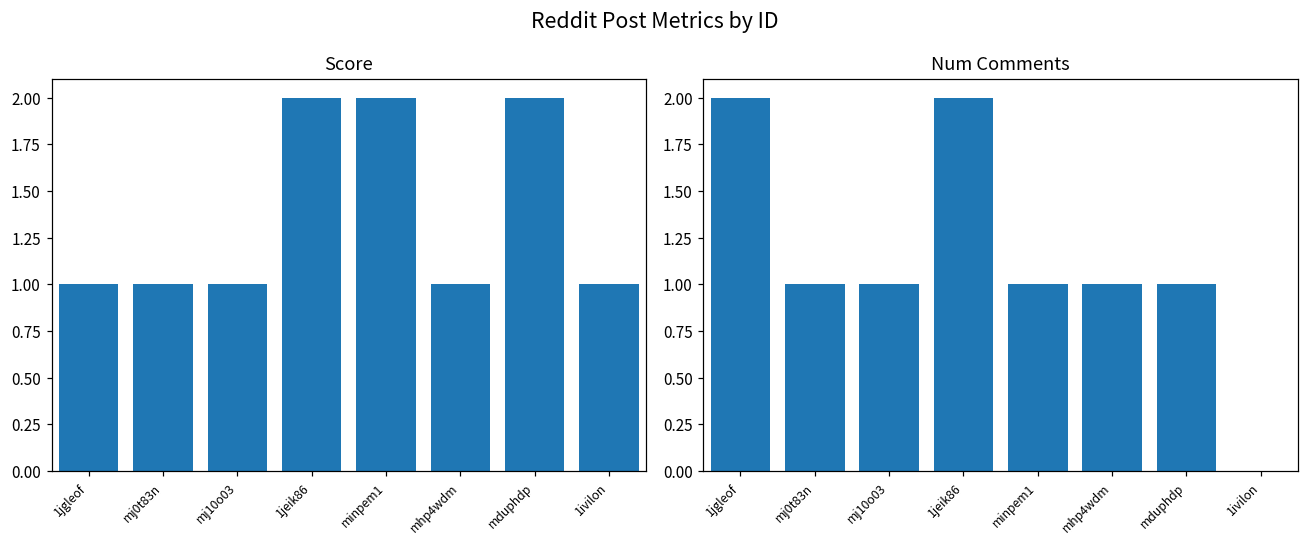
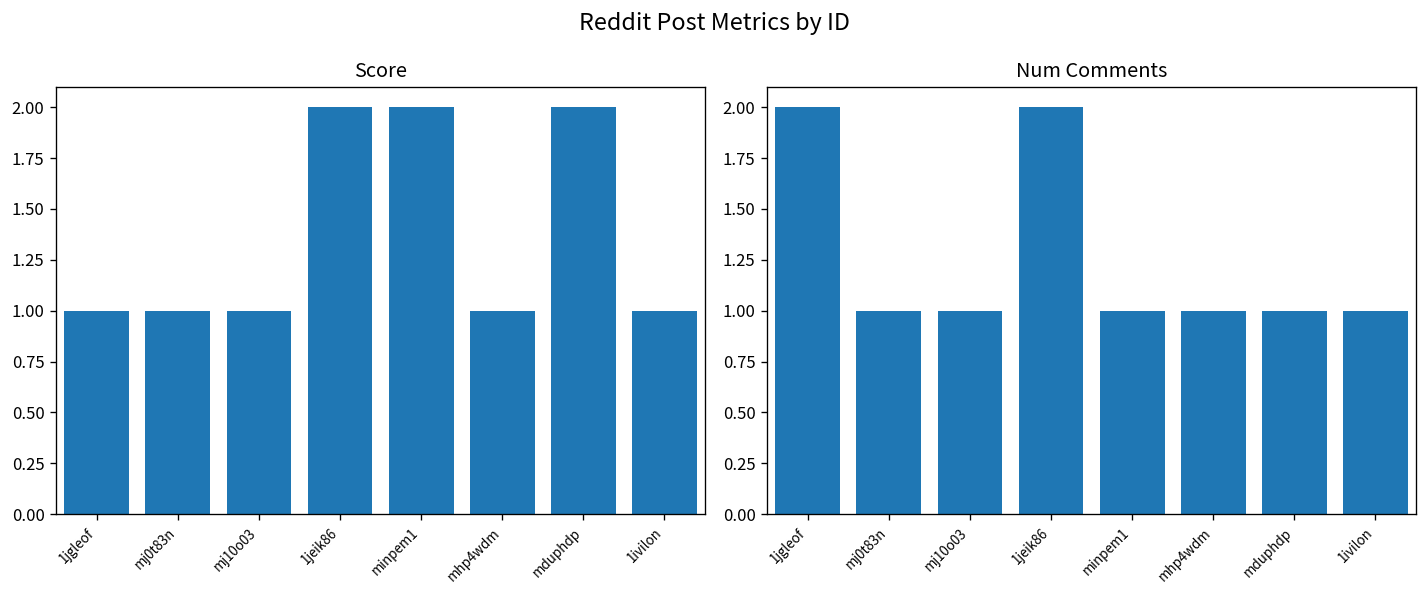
Num Comments, 1ivilon: 0 -> 1
